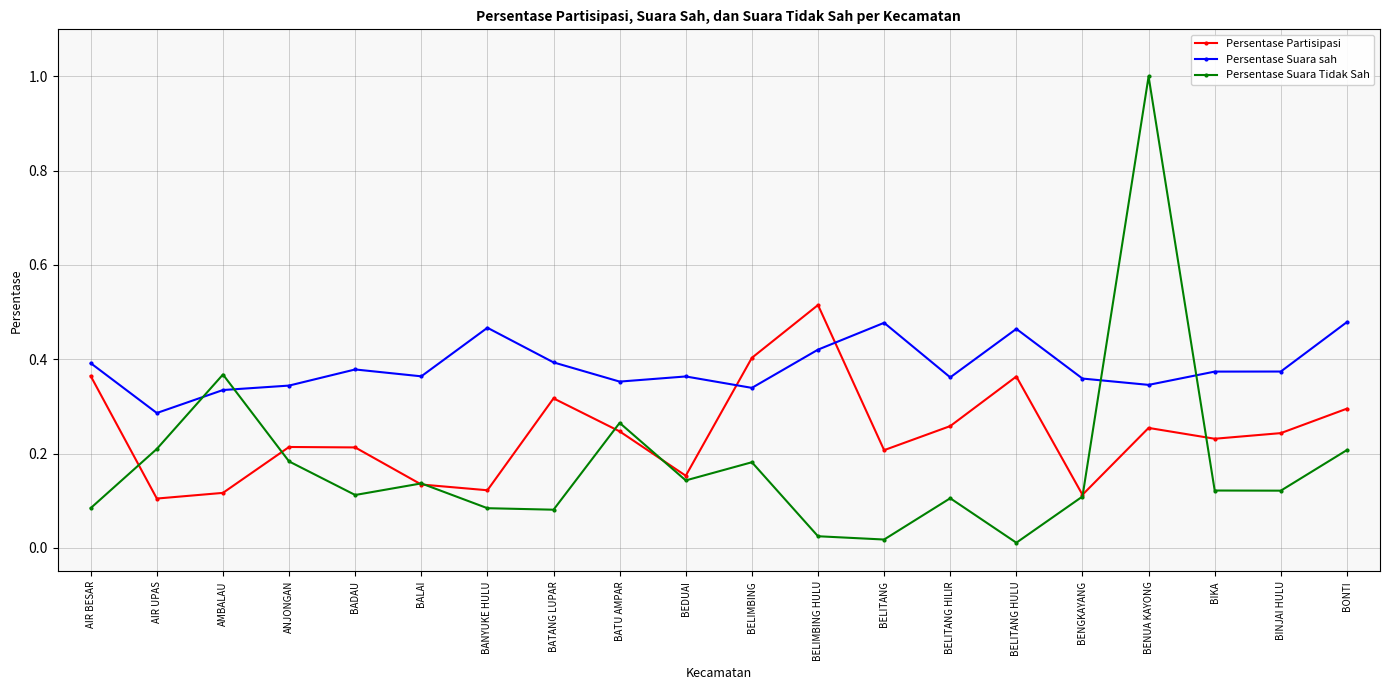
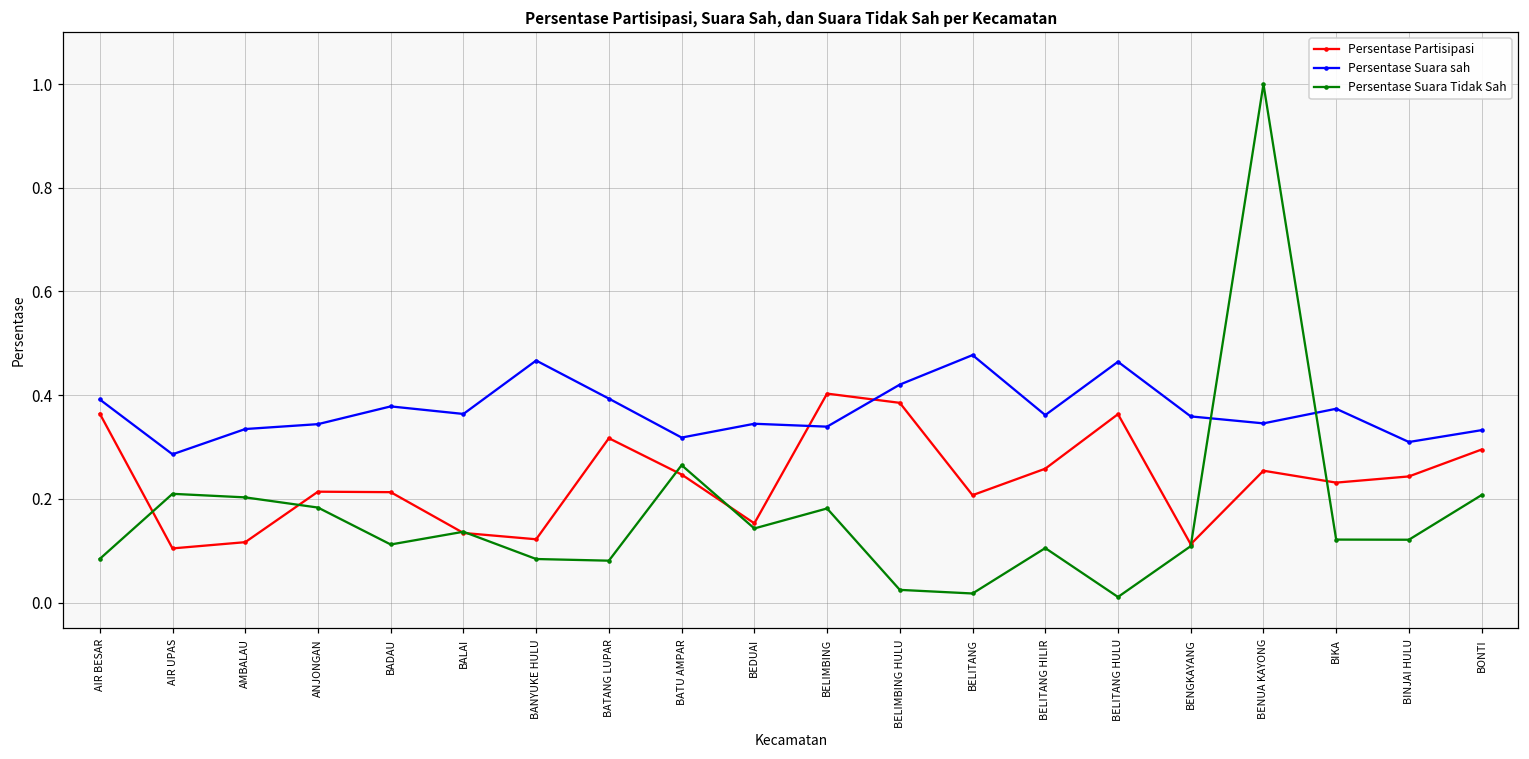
Persentase Suara Tidak Sah, AMBALAU: 0.37 -> 0.20
Persentase Suara sah, BATU AMPAR: 0.35 -> 0.32
Persentase Suara sah, BEDUAI: 0.36 -> 0.34
Persentase Partisipasi, BELIMBING HULU: 0.52 -> 0.39
Persentase Suara sah, BINJAI HULU: 0.37 -> 0.31
Persentase Suara sah, BONTI: 0.48 -> 0.33
